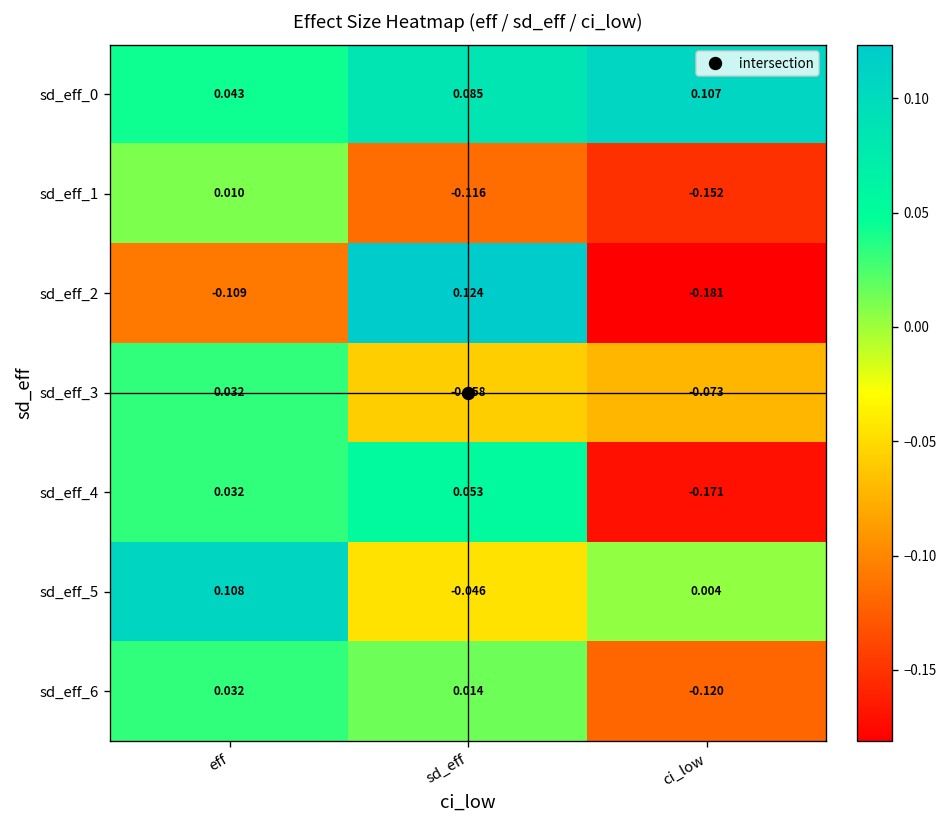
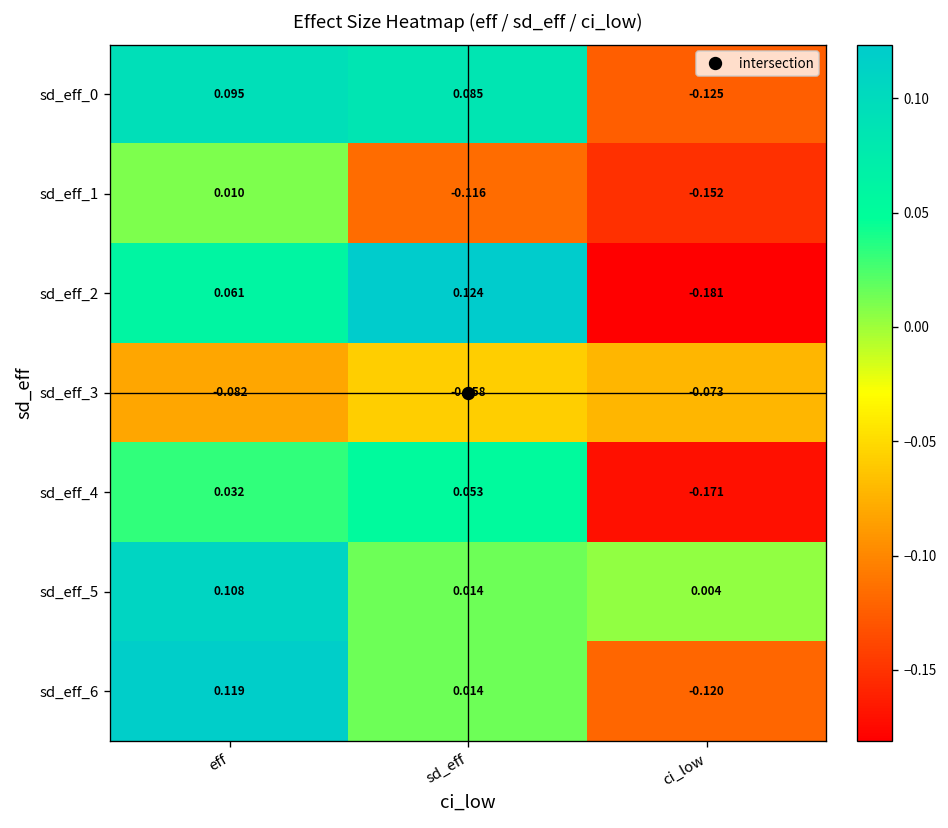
sd_eff_0, eff: 0.043 -> 0.095
sd_eff_0, ci_low: 0.107 -> -0.125
sd_eff_2, eff: -0.109 -> 0.061
sd_eff_3, eff: 0.032 -> -0.082
sd_eff_5, sd_eff: -0.046 -> 0.014
sd_eff_6, eff: 0.032 -> 0.119
